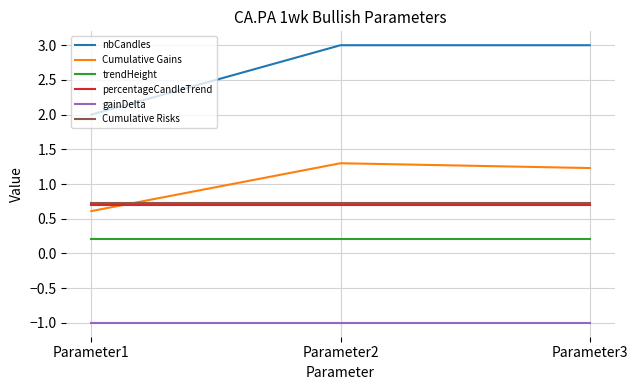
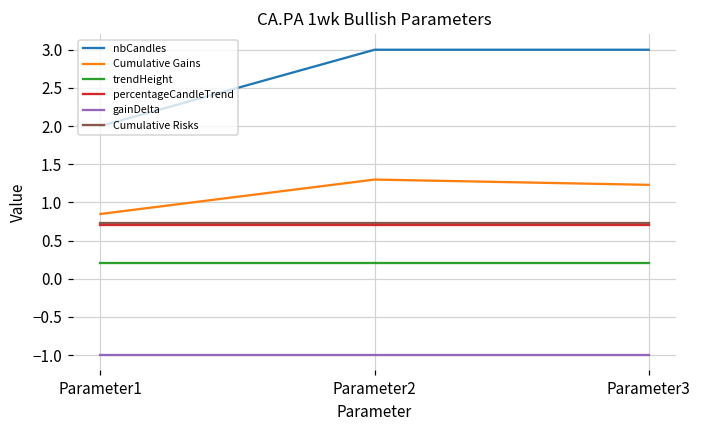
Cumulative Gains, Parameter1: 0.6 -> 0.8
